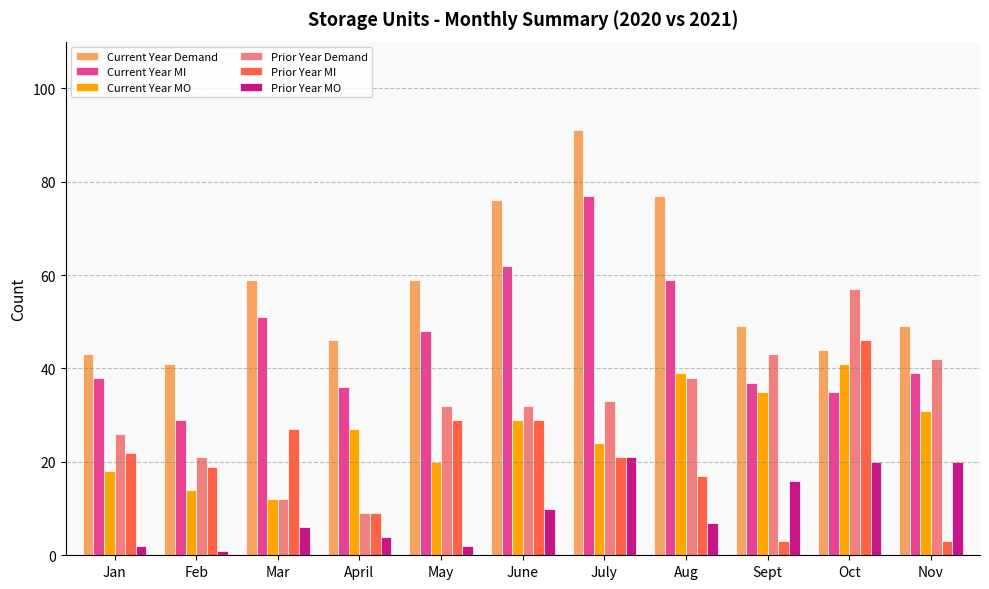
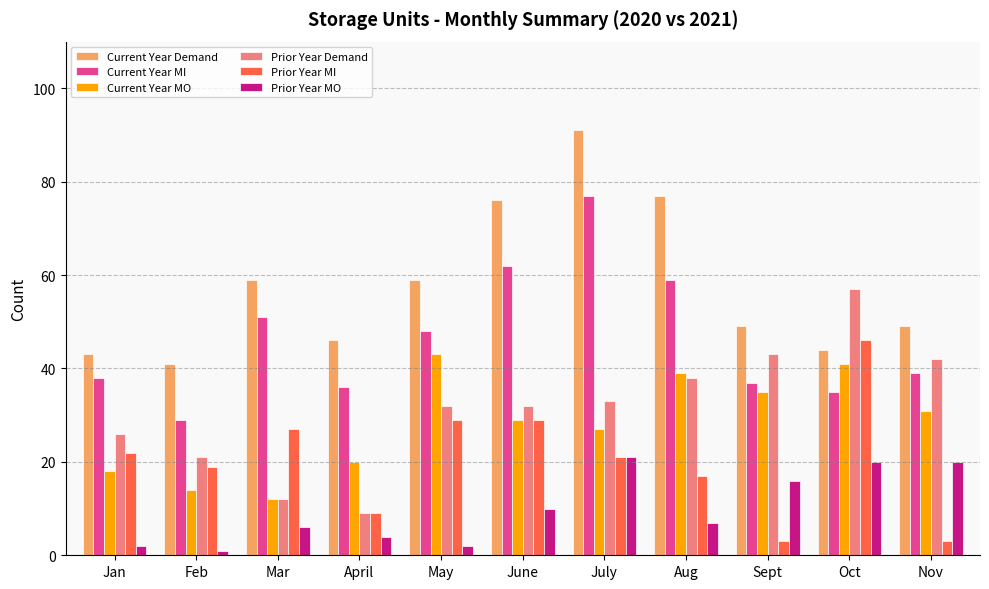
Current Year MO, April: 27 -> 20
Current Year MO, May: 20 -> 43
Current Year MO, July: 24 -> 27
